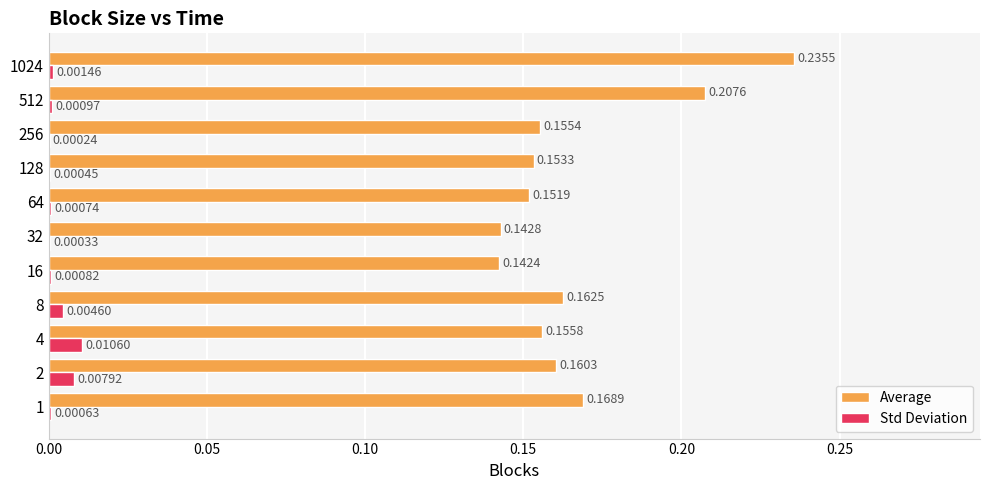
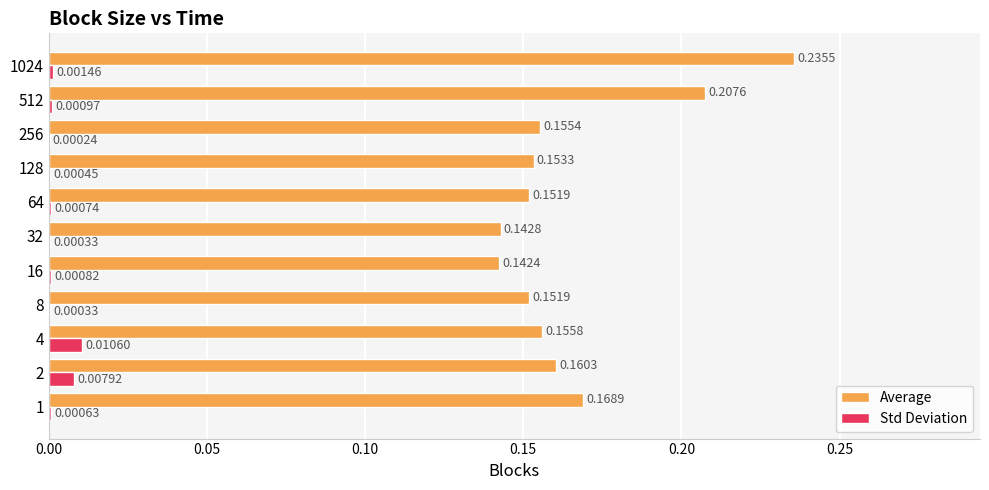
Average, 8: 0.1625 -> 0.1519
Std Deviation, 8: 0.00460 -> 0.00033
